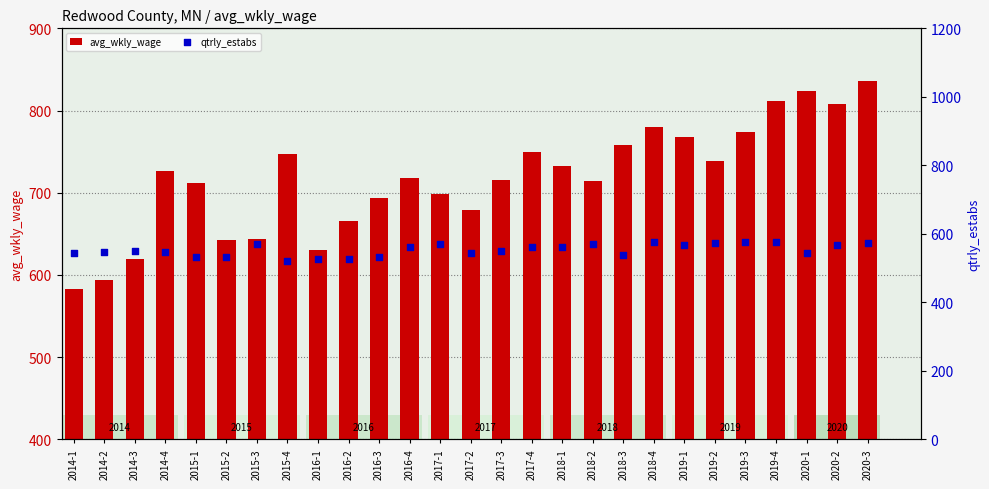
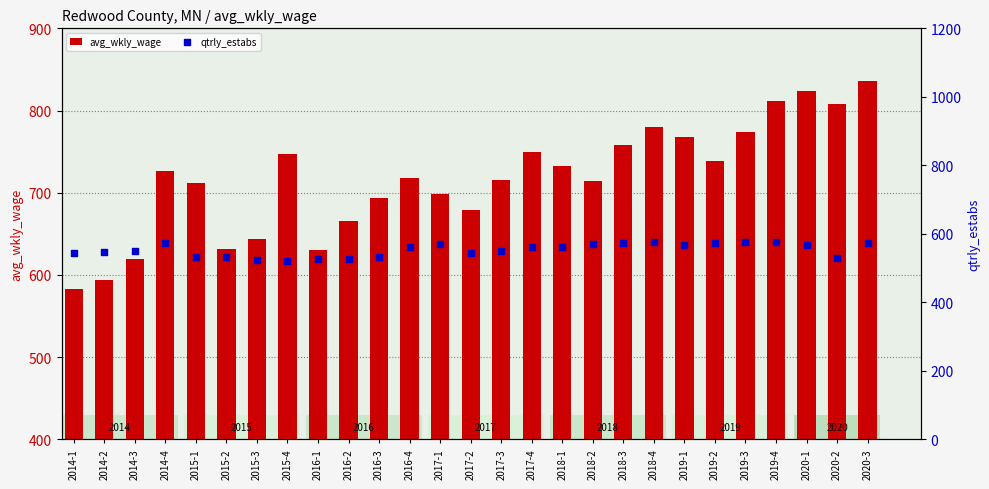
avg_wkly_wage, 2015-2: 640 -> 630
qtrly_estabs, 2014-4: 550 -> 570
qtrly_estabs, 2015-3: 570 -> 520
qtrly_estabs, 2018-3: 540 -> 570
qtrly_estabs, 2020-1: 540 -> 570
qtrly_estabs, 2020-2: 570 -> 530
